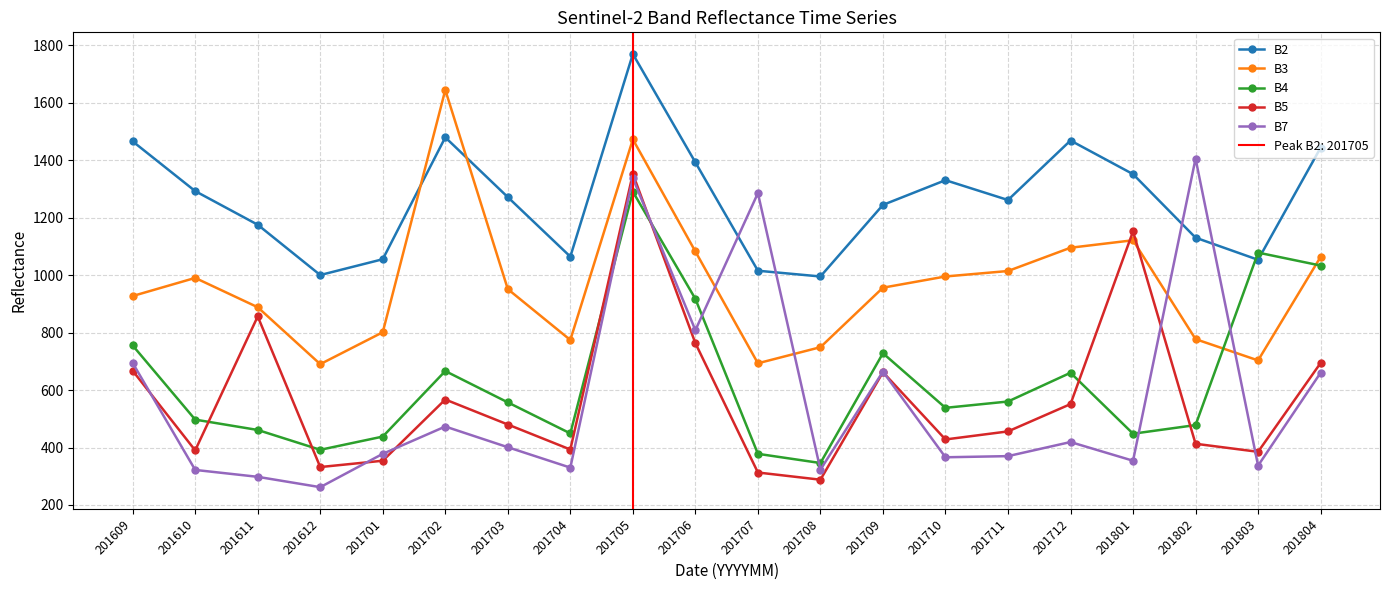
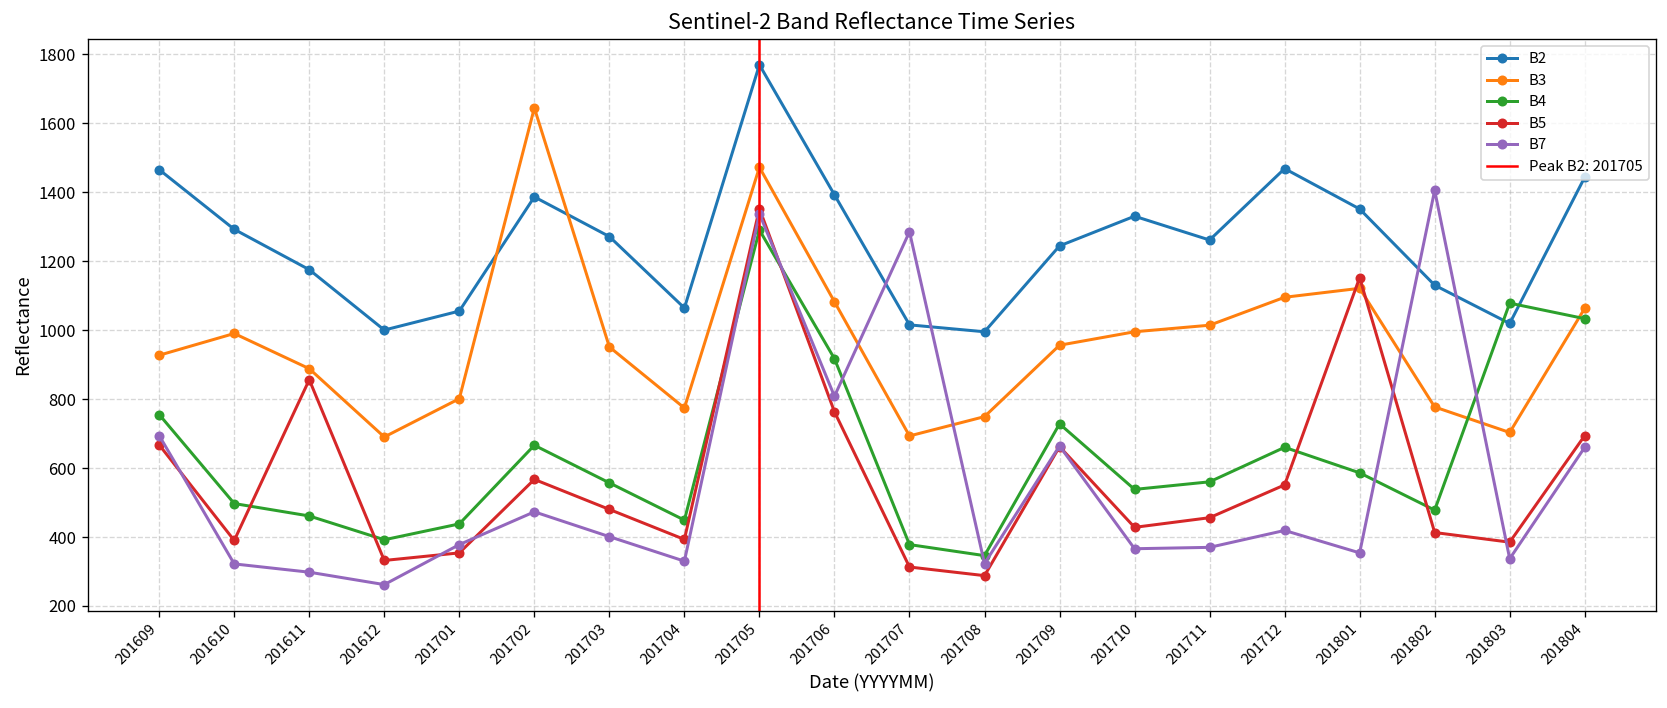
B2, 201702: 1480 -> 1390
B4, 201801: 450 -> 590
B2, 201803: 1050 -> 1020
